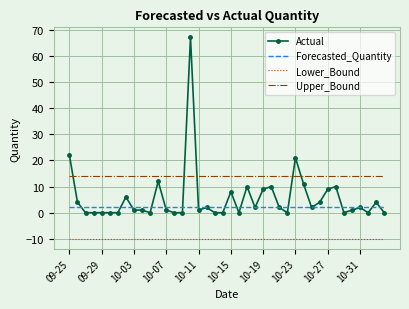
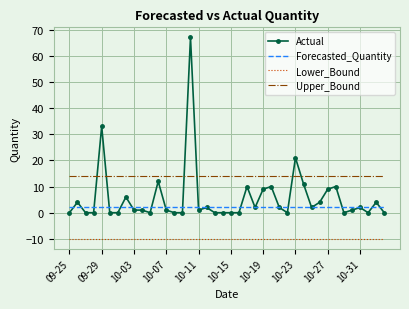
Actual, 09-25: 22 -> 0
Actual, 09-29: 0 -> 33
Actual, 10-15: 8 -> 0
